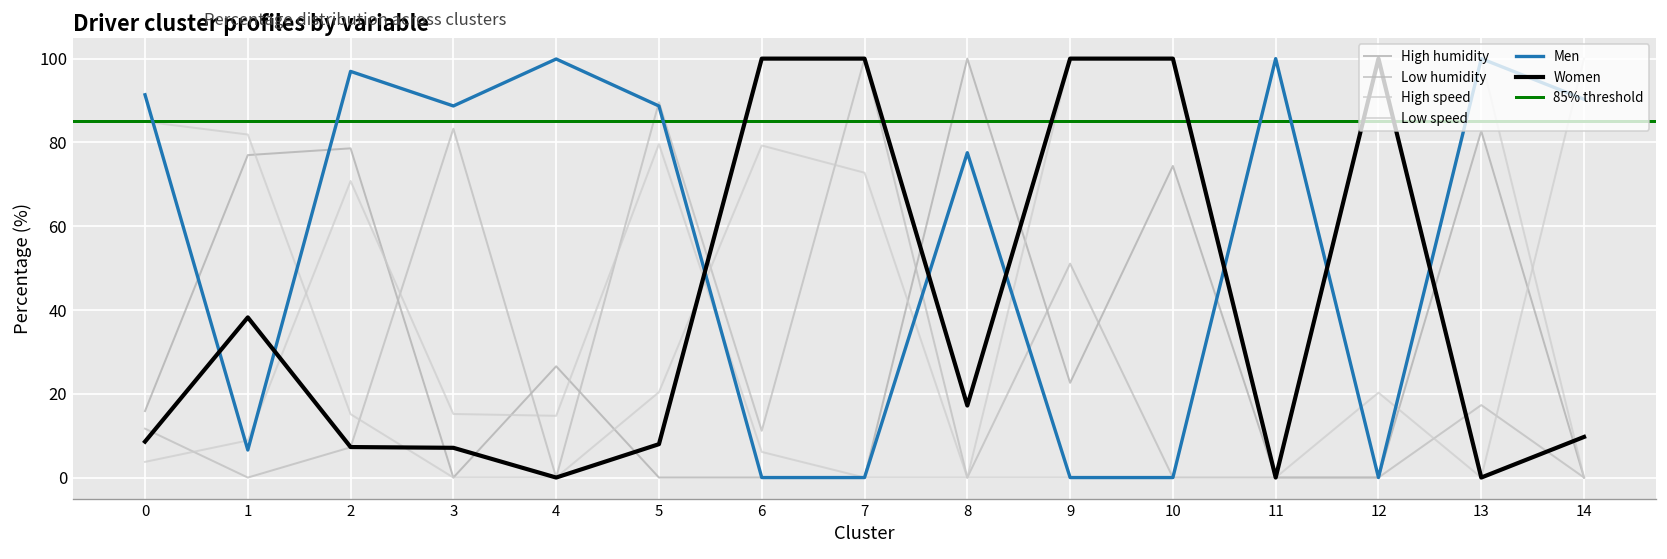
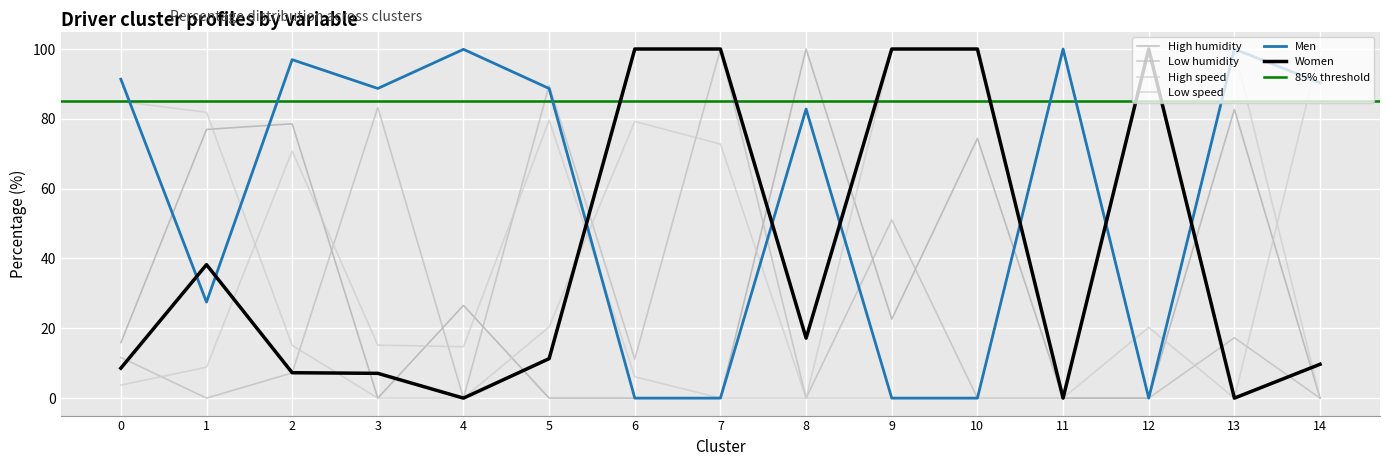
Men, 1: 7 -> 28
Women, 5: 8 -> 11
Men, 8: 78 -> 83
